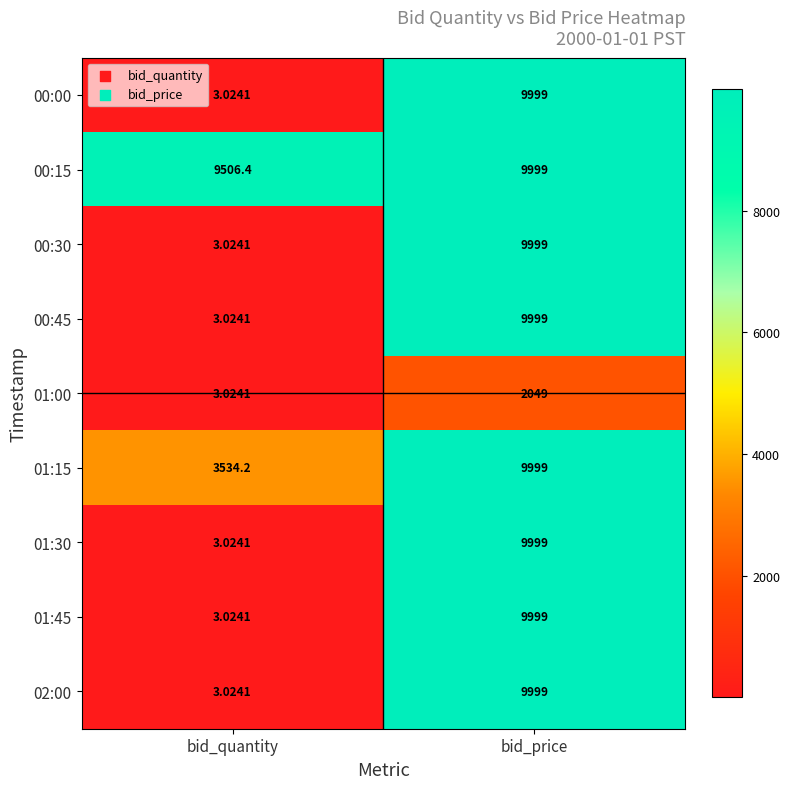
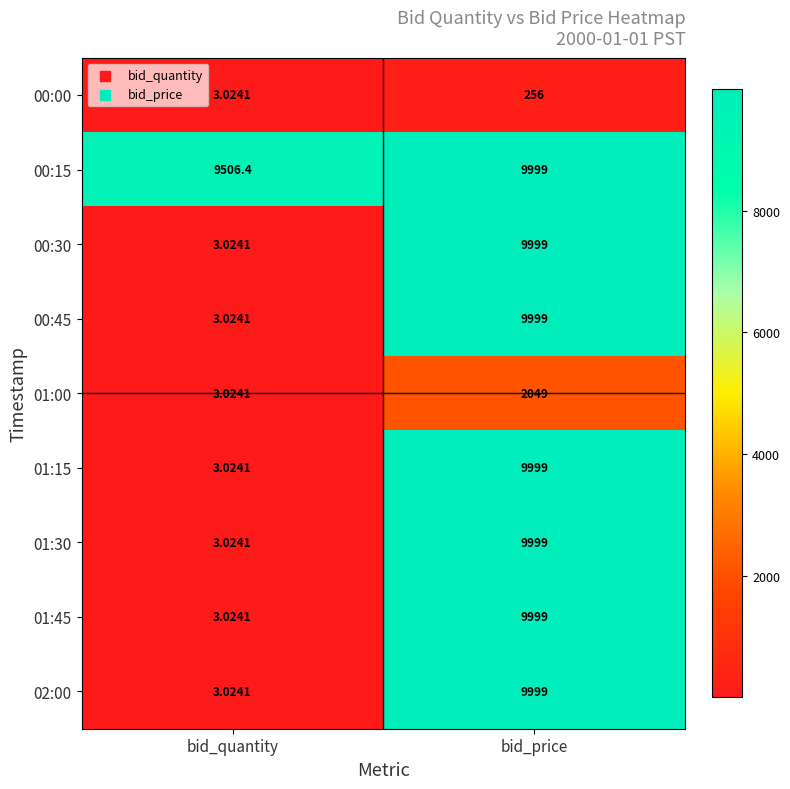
00:00, bid_price: 9999 -> 256
01:15, bid_quantity: 3534.2 -> 3.0241
